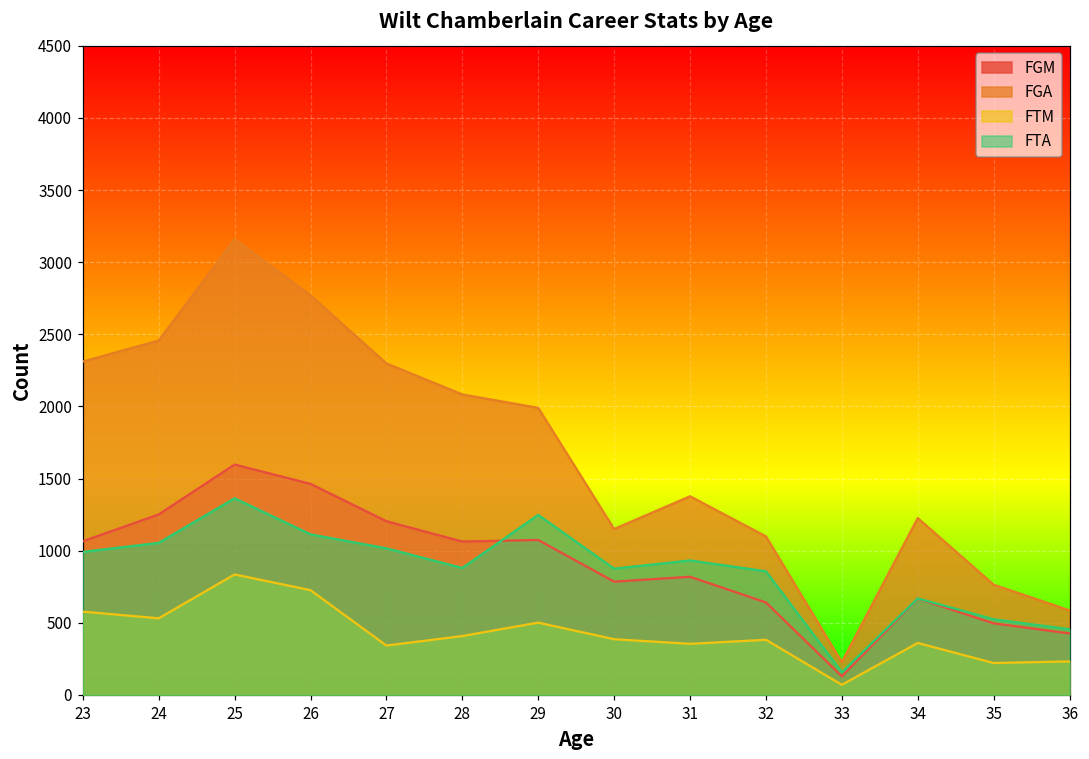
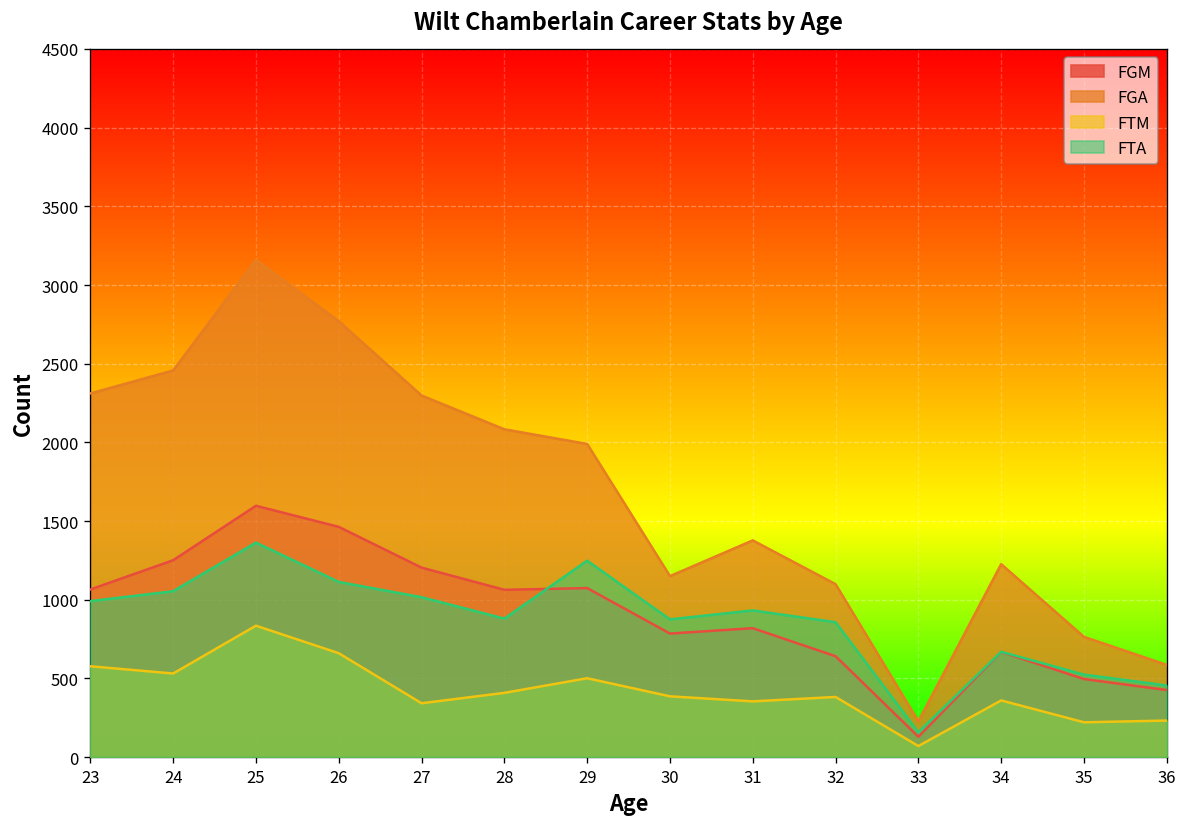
FTM, 26: 730 -> 660
